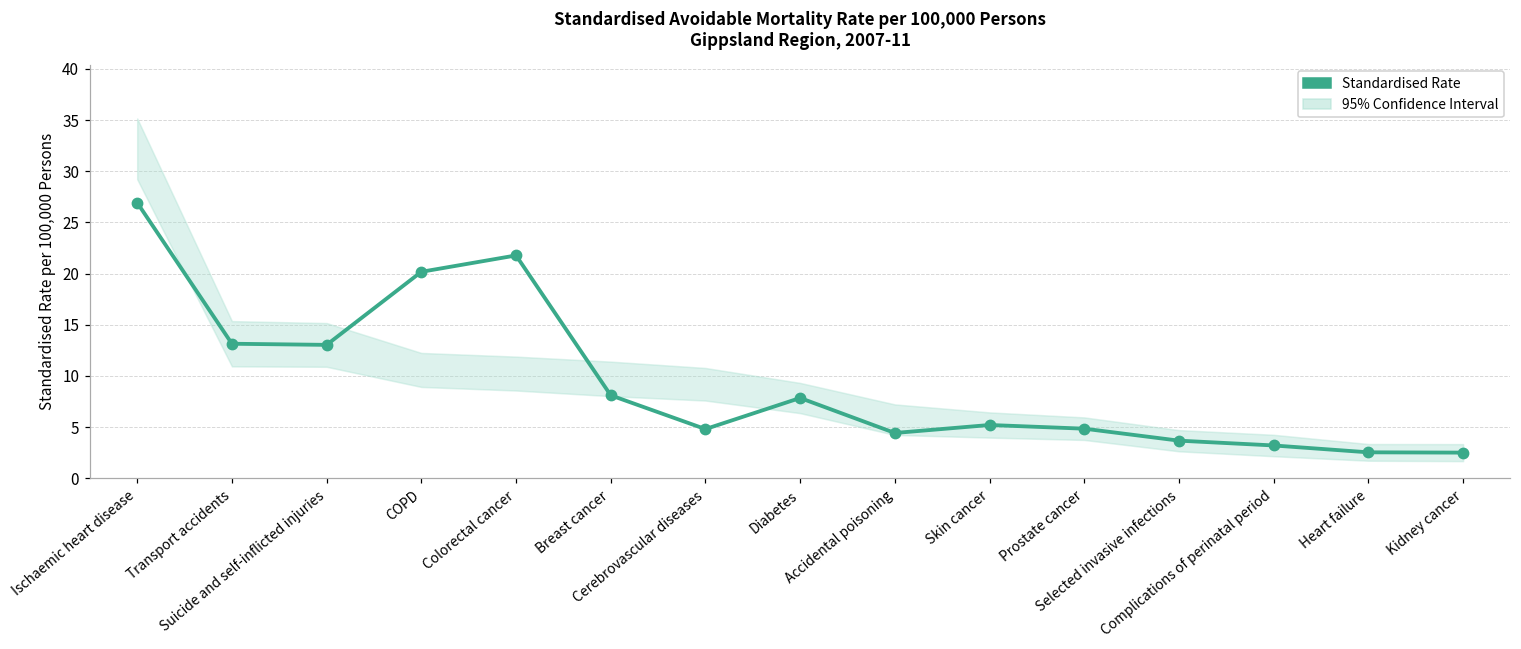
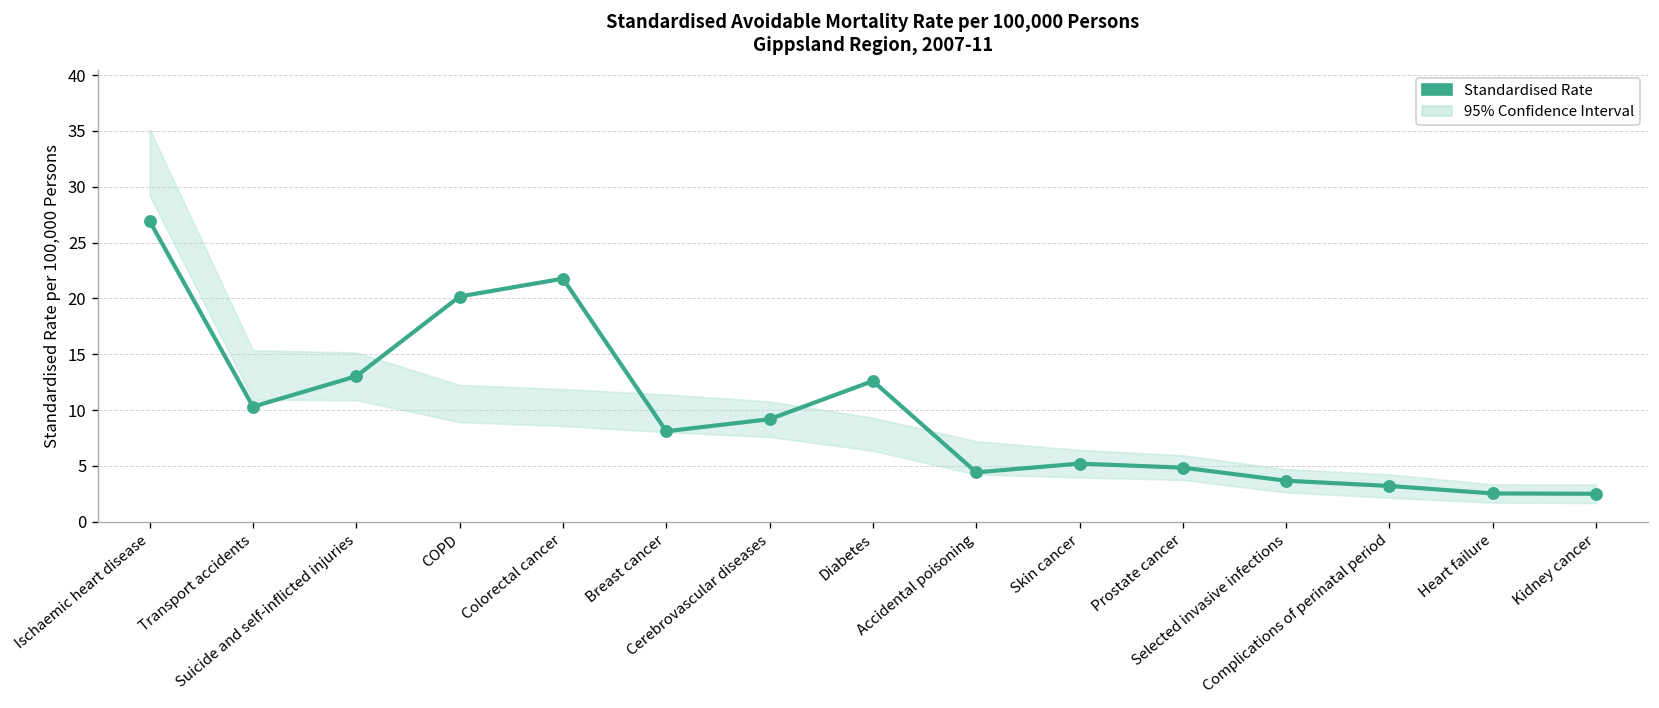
Standardised Rate, Transport accidents: 13 -> 10
Standardised Rate, Cerebrovascular diseases: 5 -> 9
Standardised Rate, Diabetes: 8 -> 13
